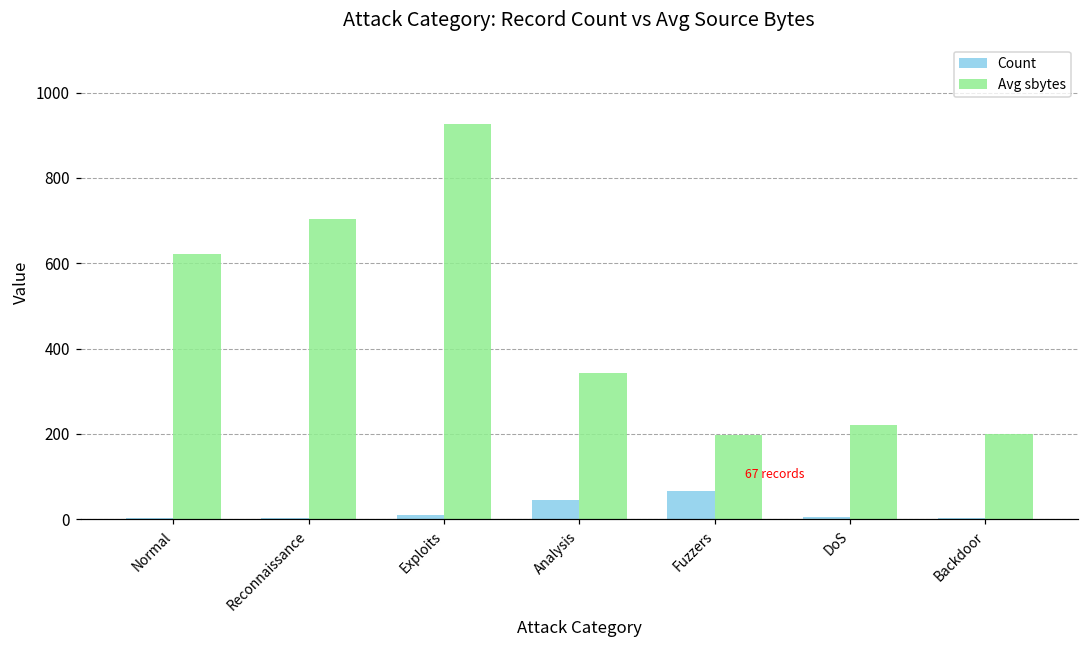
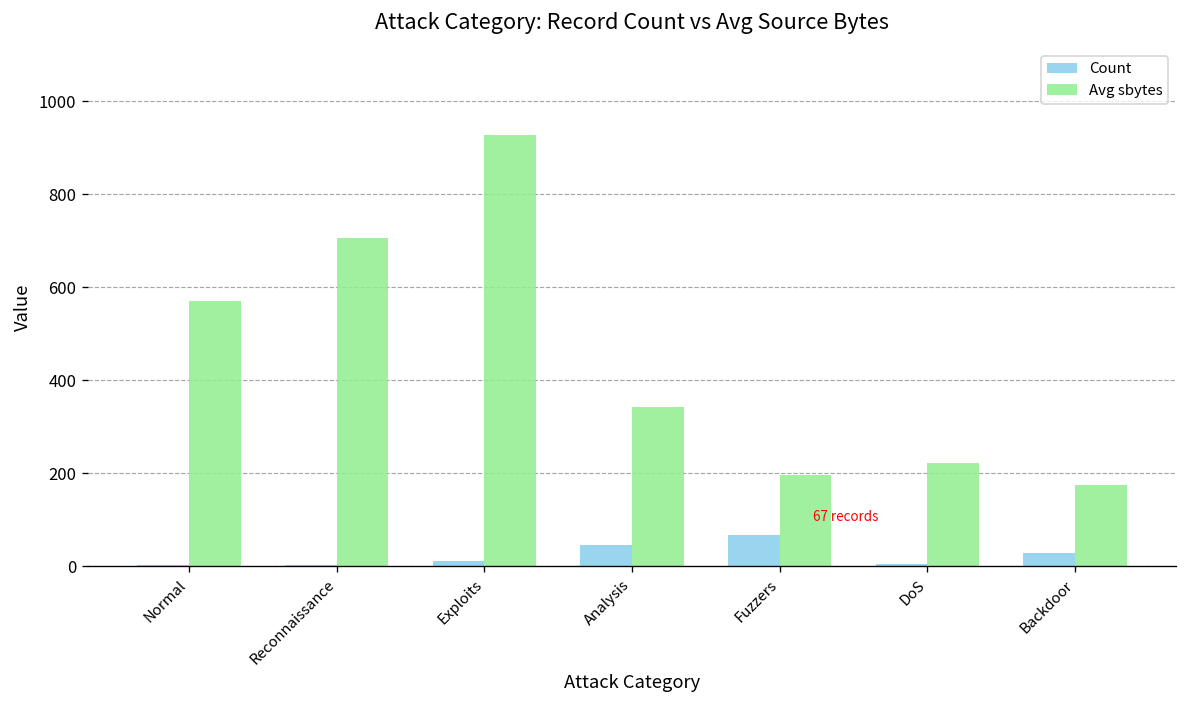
Avg sbytes, Normal: 620 -> 570
Count, Backdoor: 0 -> 30
Avg sbytes, Backdoor: 200 -> 180
